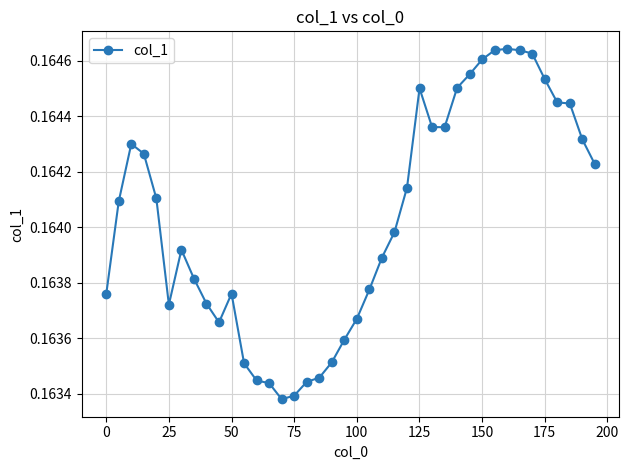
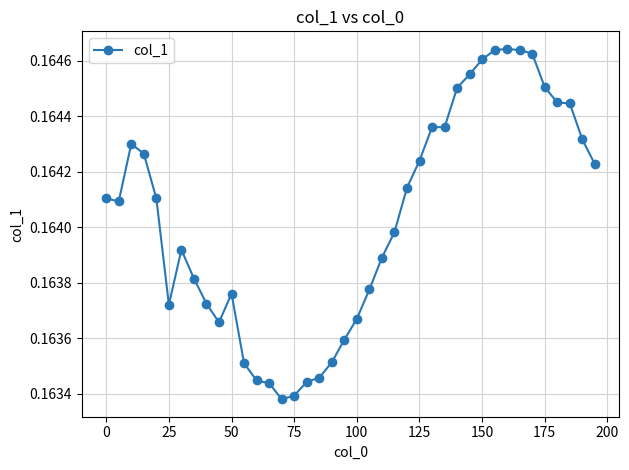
0: 0.16376 -> 0.16410
125: 0.16450 -> 0.16424
175: 0.16453 -> 0.16450
